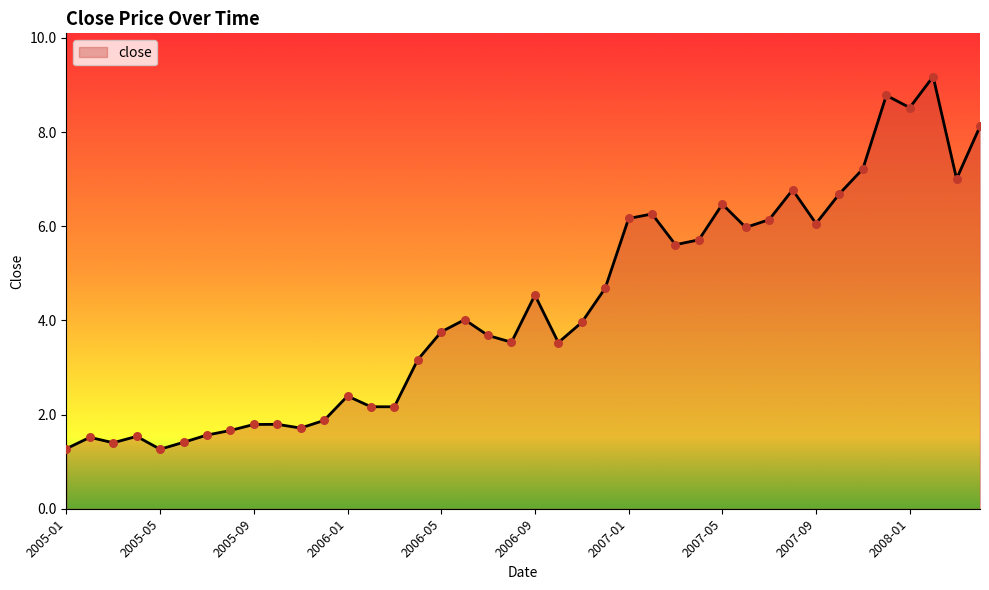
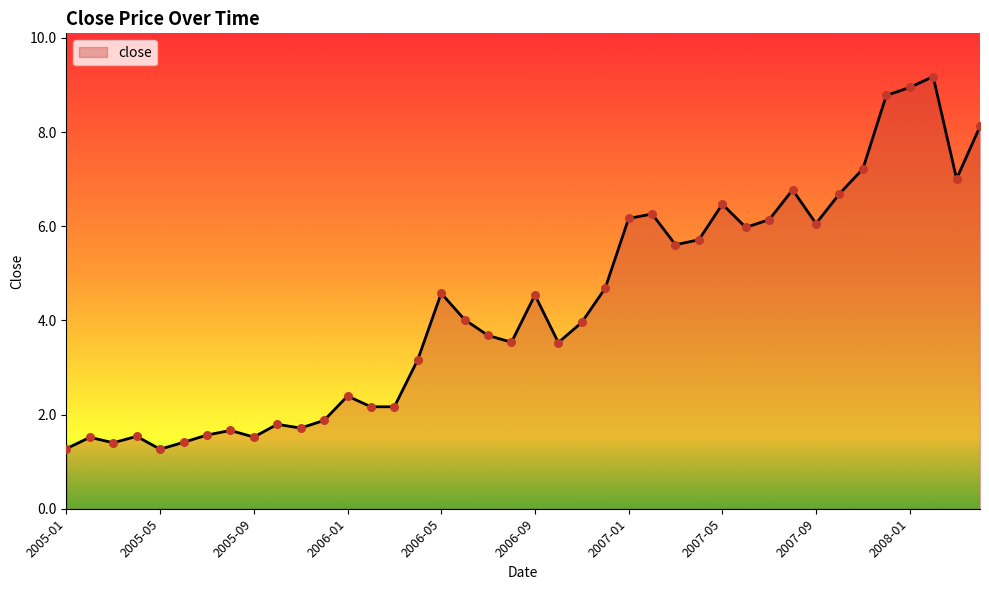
2005-09: 1.8 -> 1.5
2006-05: 3.8 -> 4.6
2008-01: 8.5 -> 8.9
